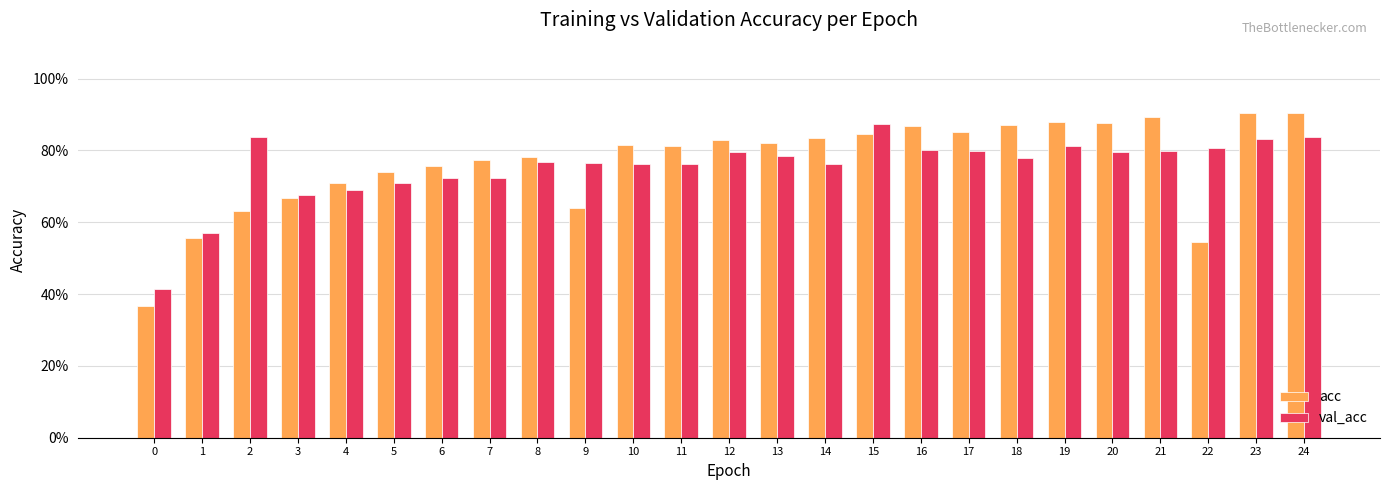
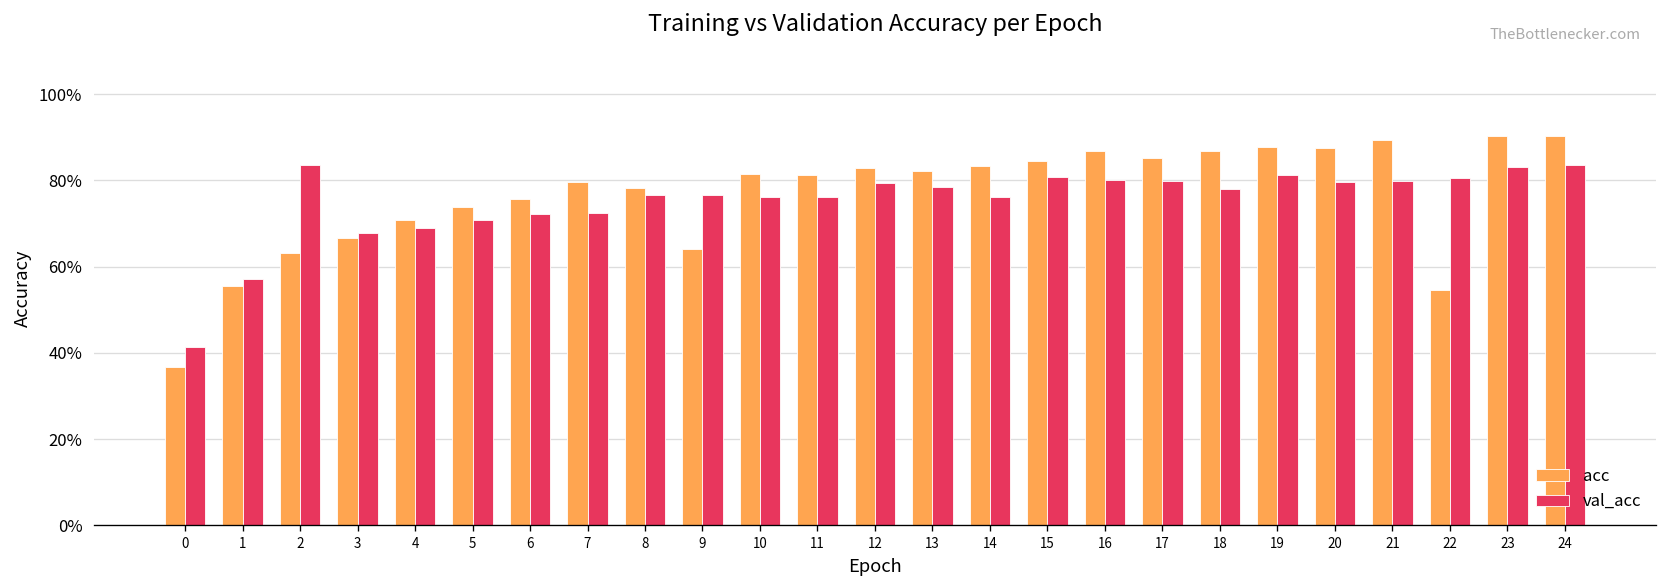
acc, 7: 77% -> 80%
val_acc, 15: 87% -> 81%
